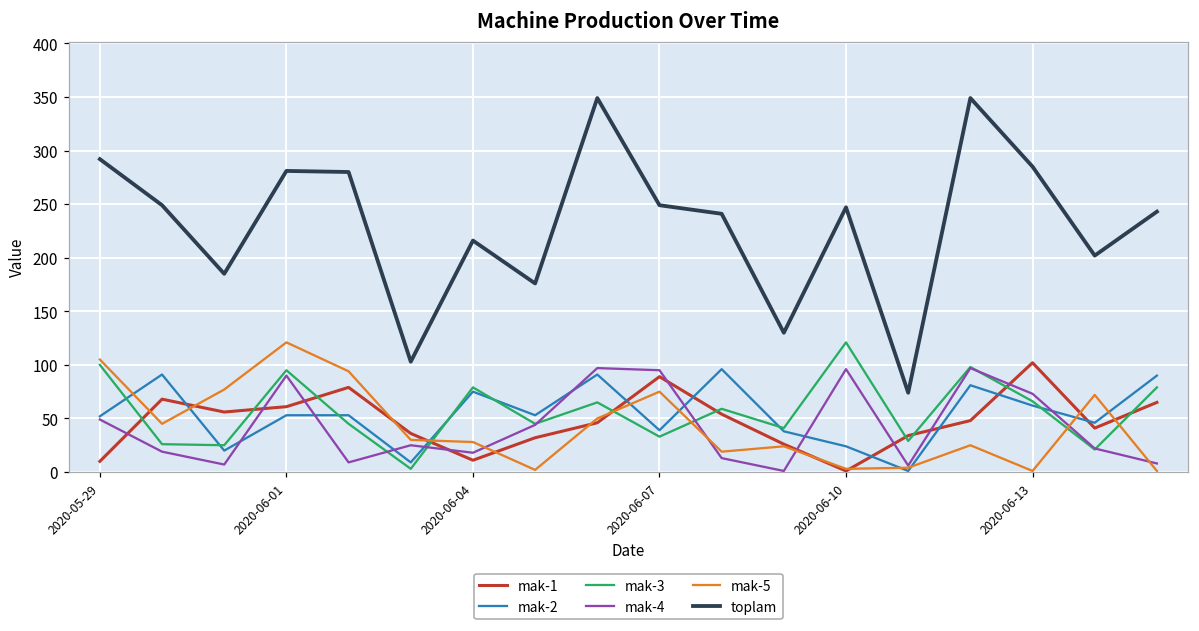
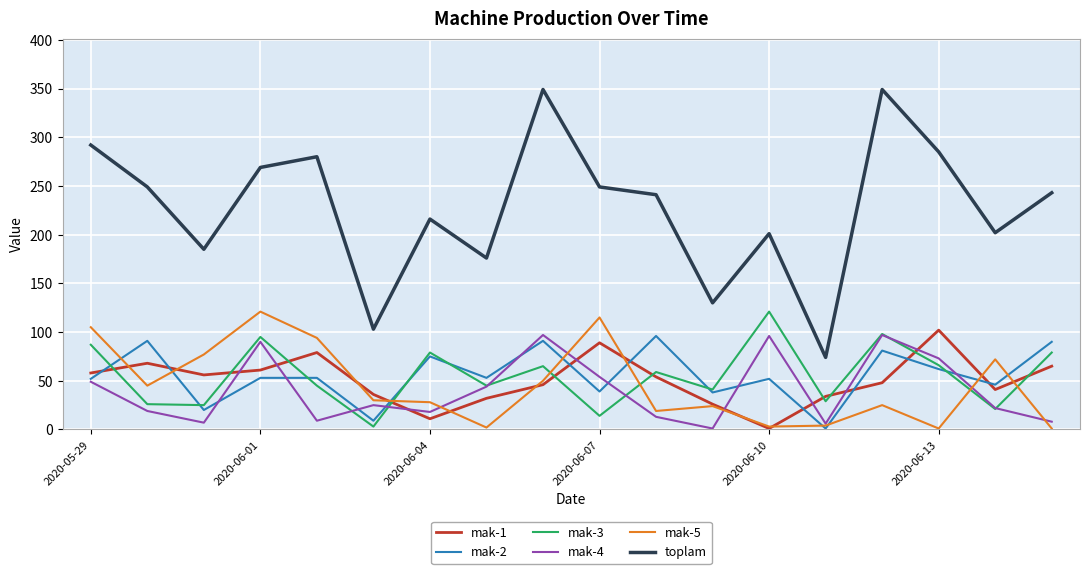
mak-1, 2020-05-29: 10 -> 60
mak-3, 2020-05-29: 100 -> 90
toplam, 2020-06-01: 280 -> 270
mak-3, 2020-06-07: 30 -> 10
mak-4, 2020-06-07: 100 -> 50
mak-5, 2020-06-07: 80 -> 120
mak-2, 2020-06-10: 20 -> 50
toplam, 2020-06-10: 250 -> 200
